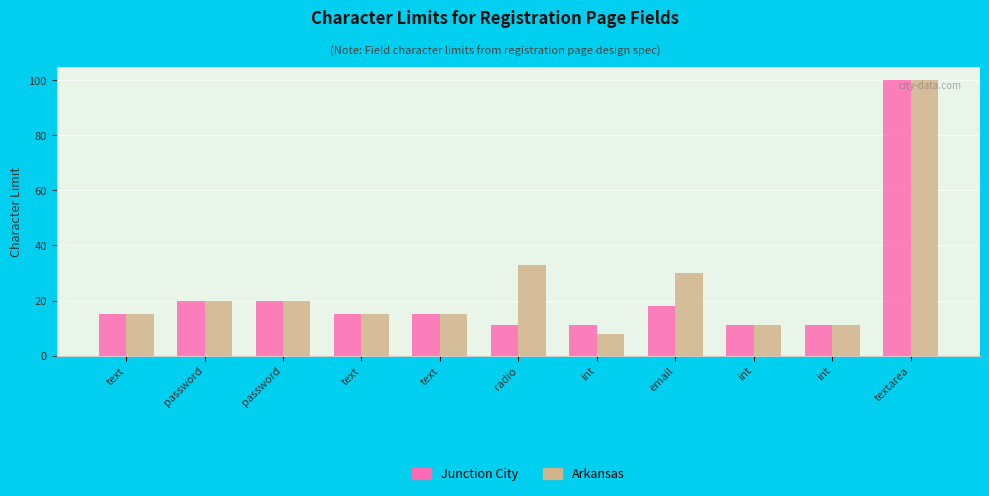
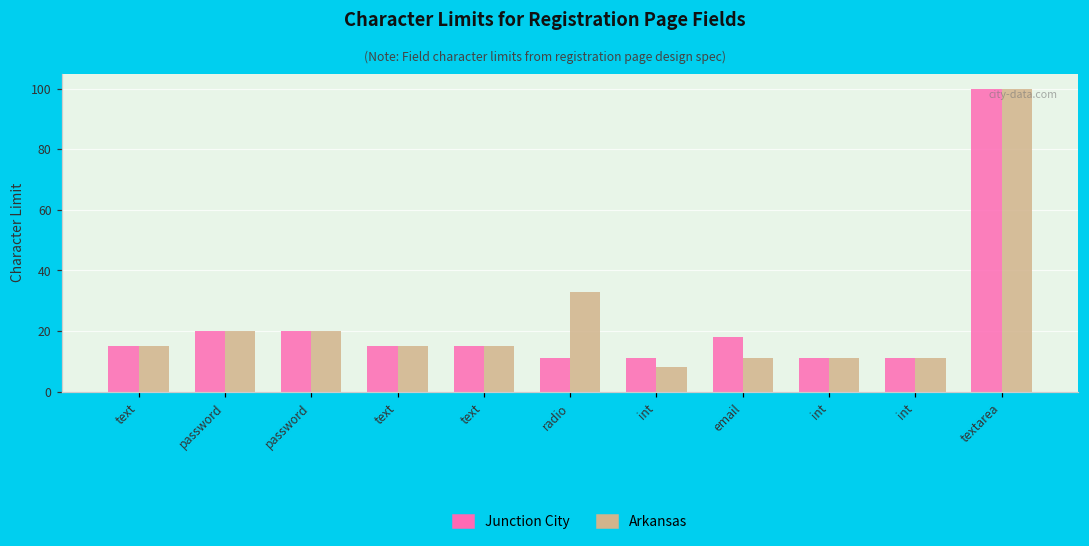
Arkansas, email: 30 -> 11
